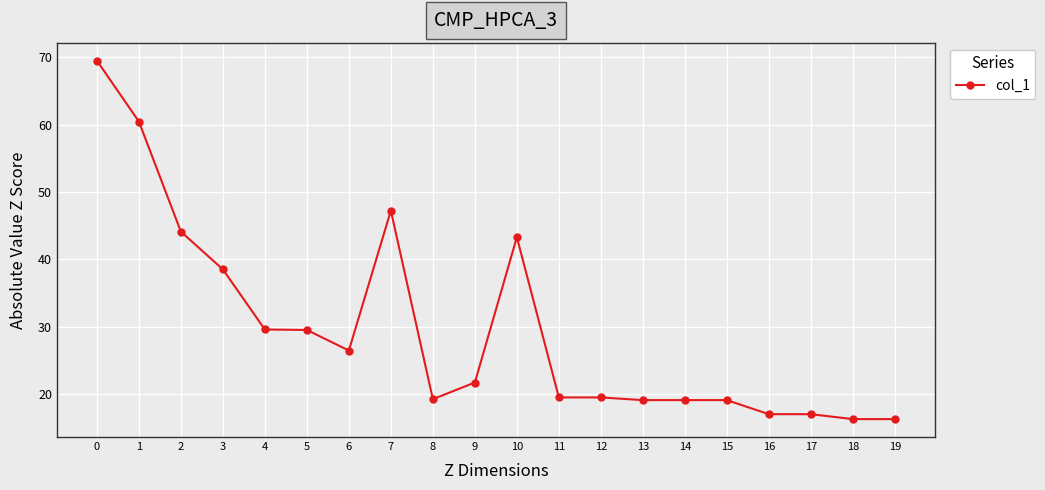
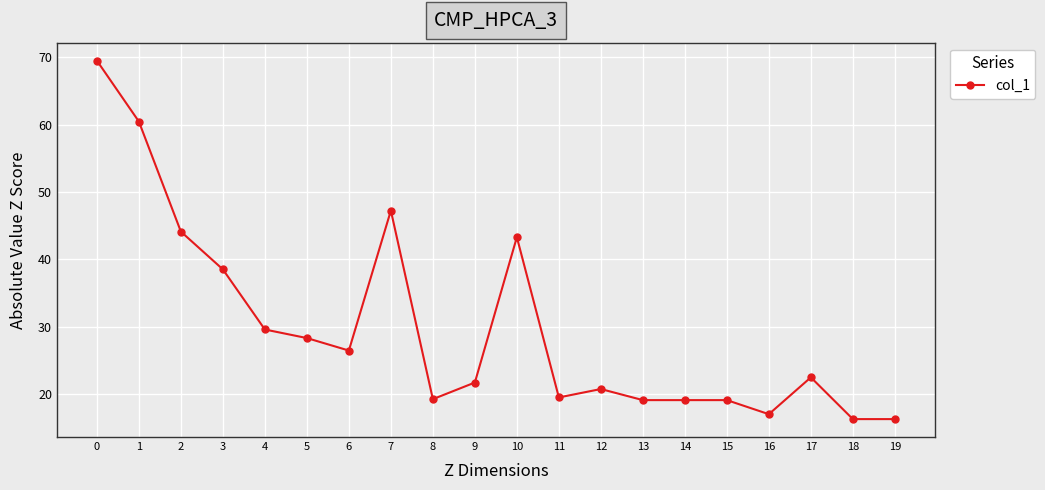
5: 30 -> 28
12: 20 -> 21
17: 17 -> 22
